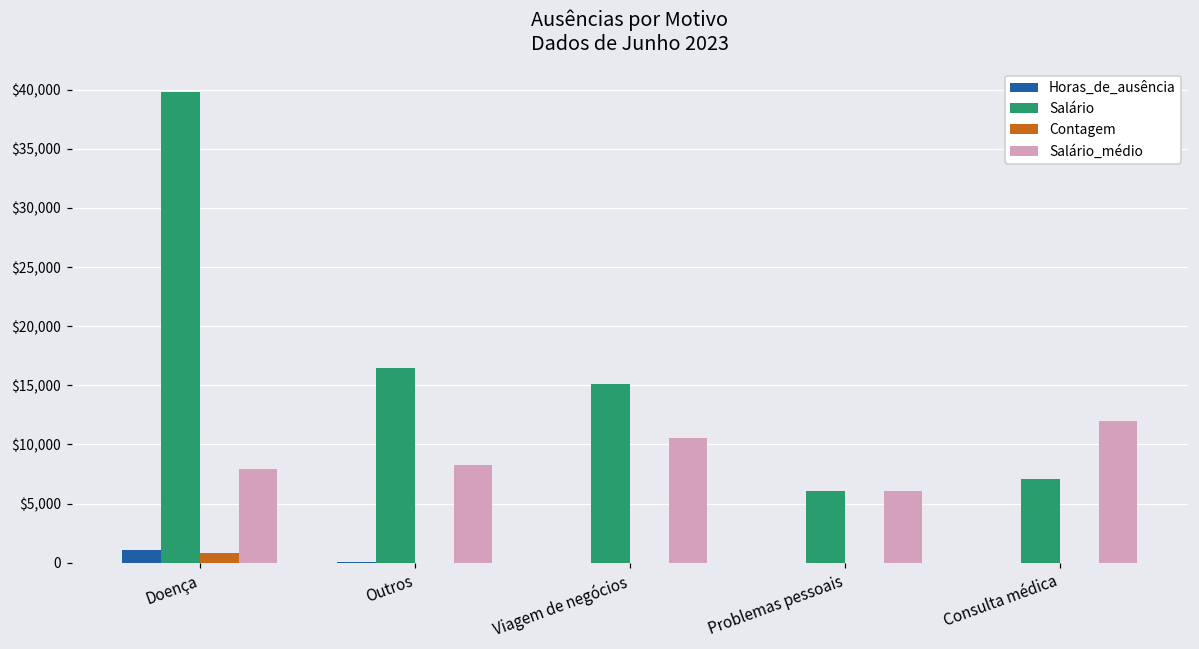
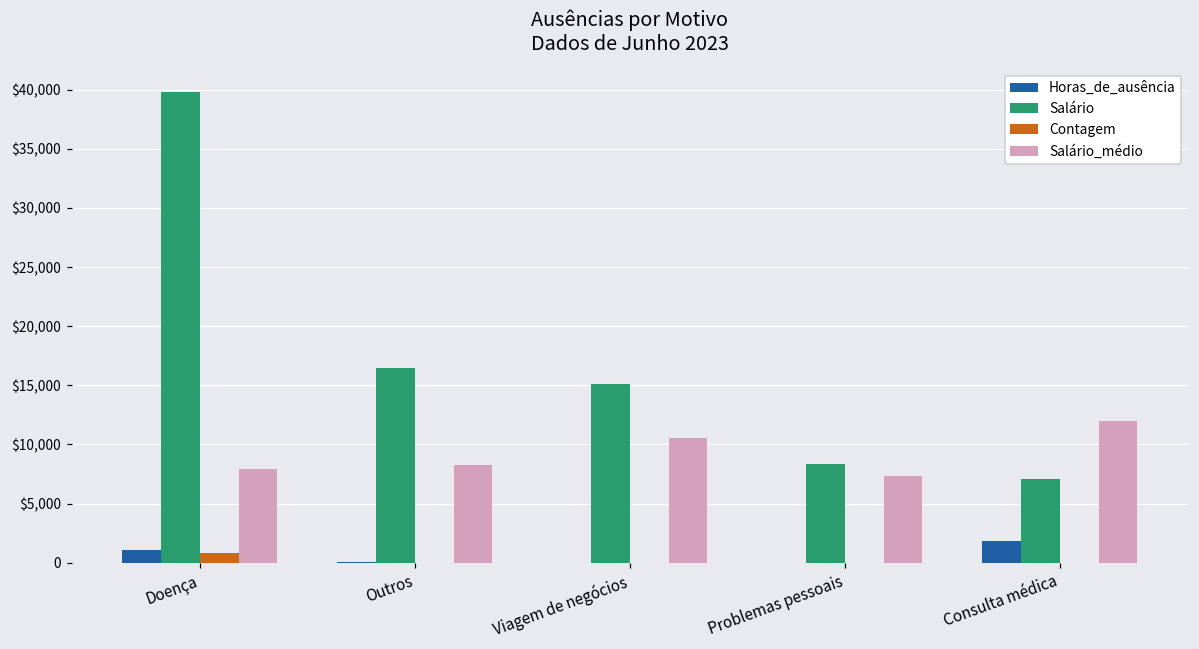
Salário, Problemas pessoais: $6,100 -> $8,400
Salário_médio, Problemas pessoais: $6,100 -> $7,300
Horas_de_ausência, Consulta médica: $0 -> $1,800
